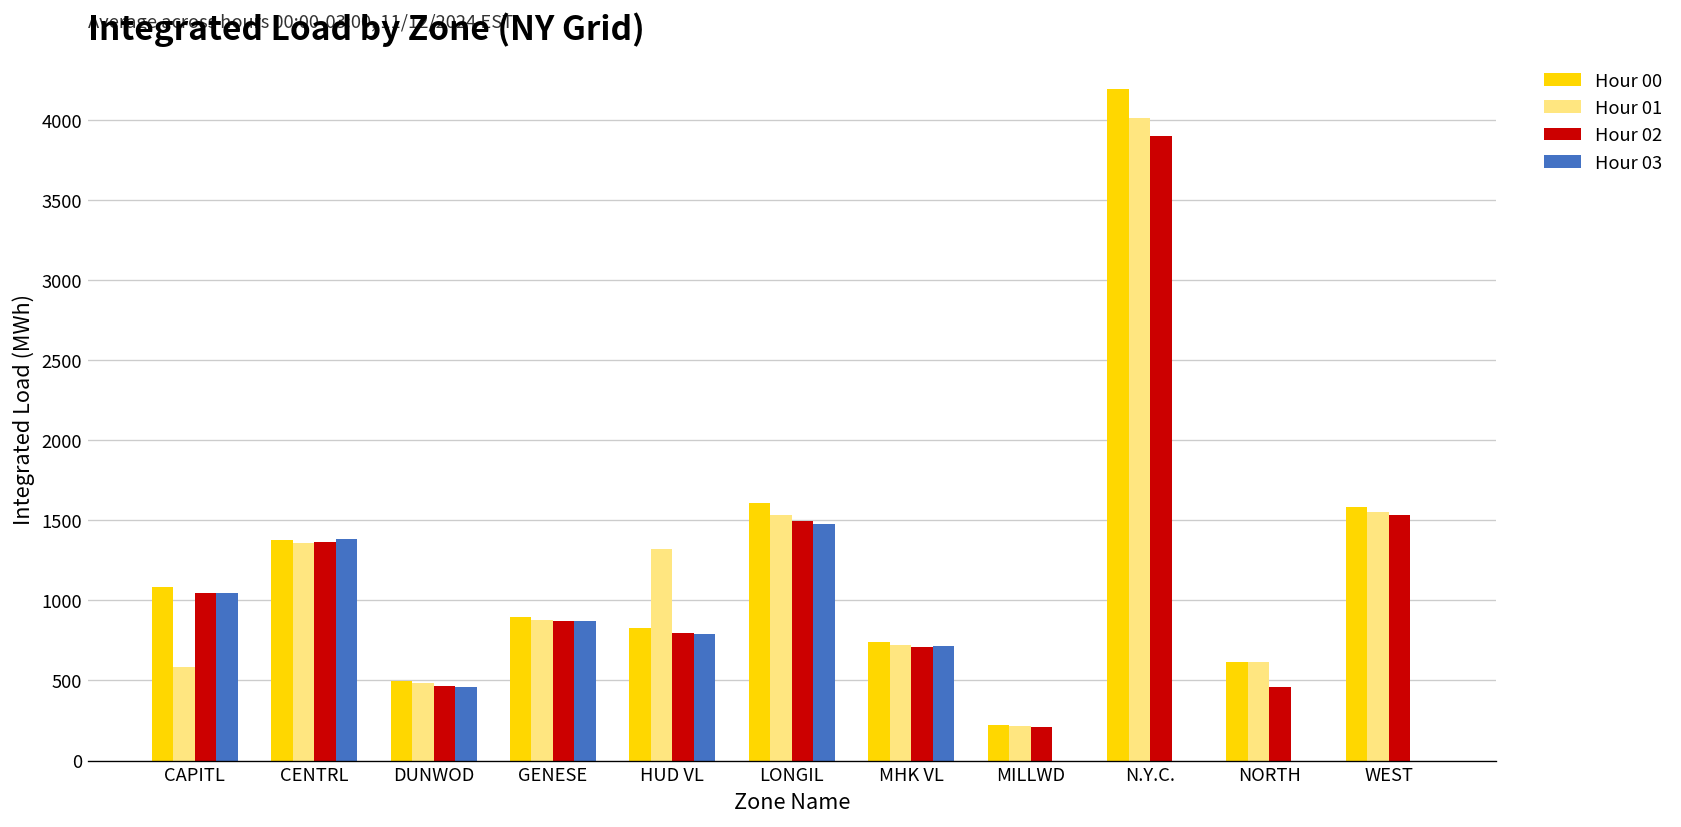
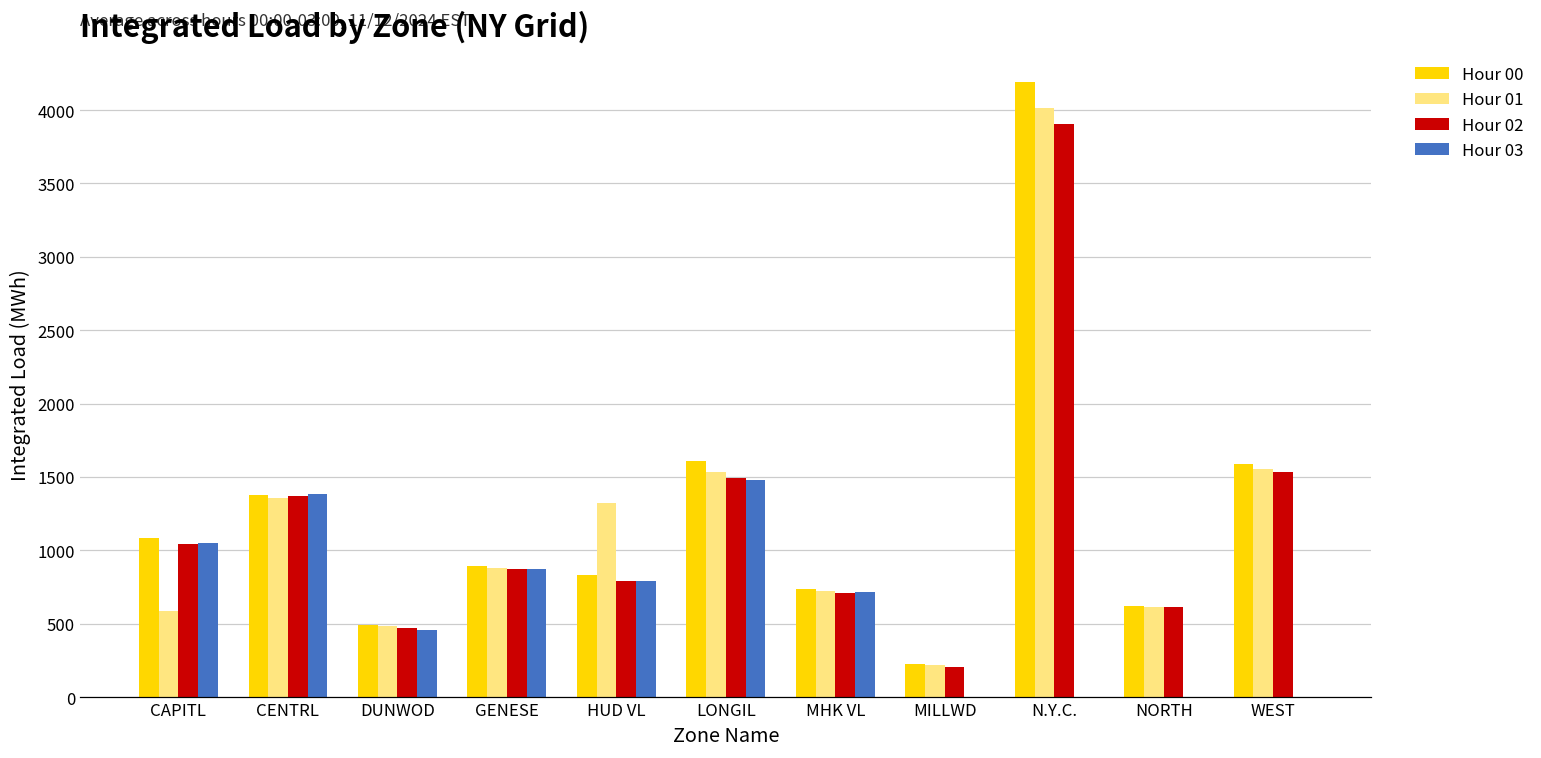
Hour 02, NORTH: 460 -> 620
